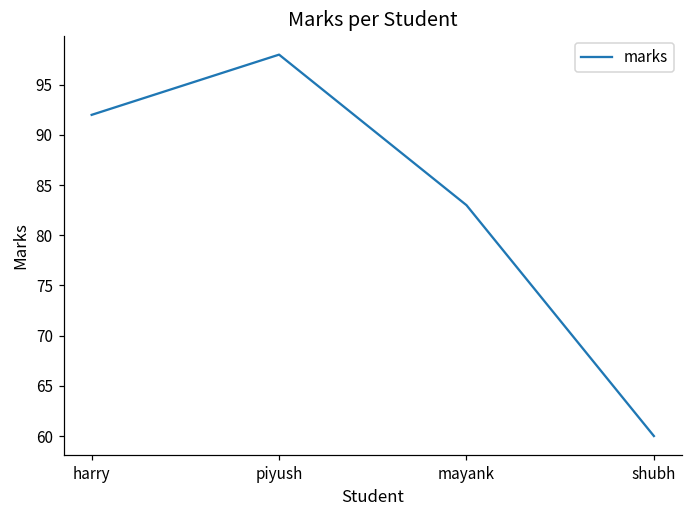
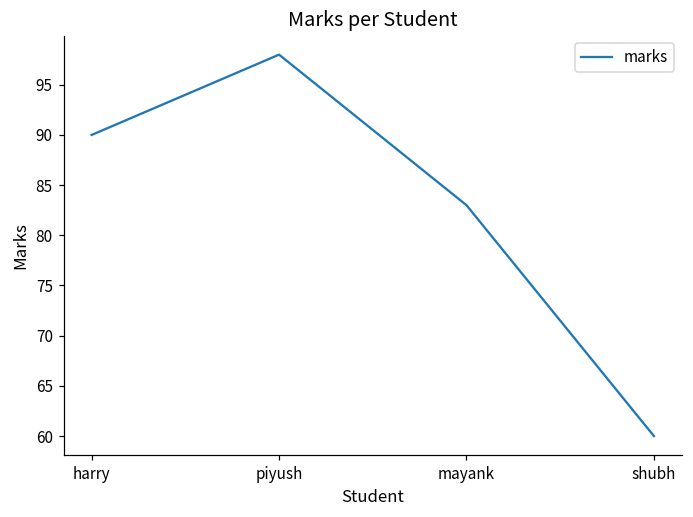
harry: 92 -> 90
